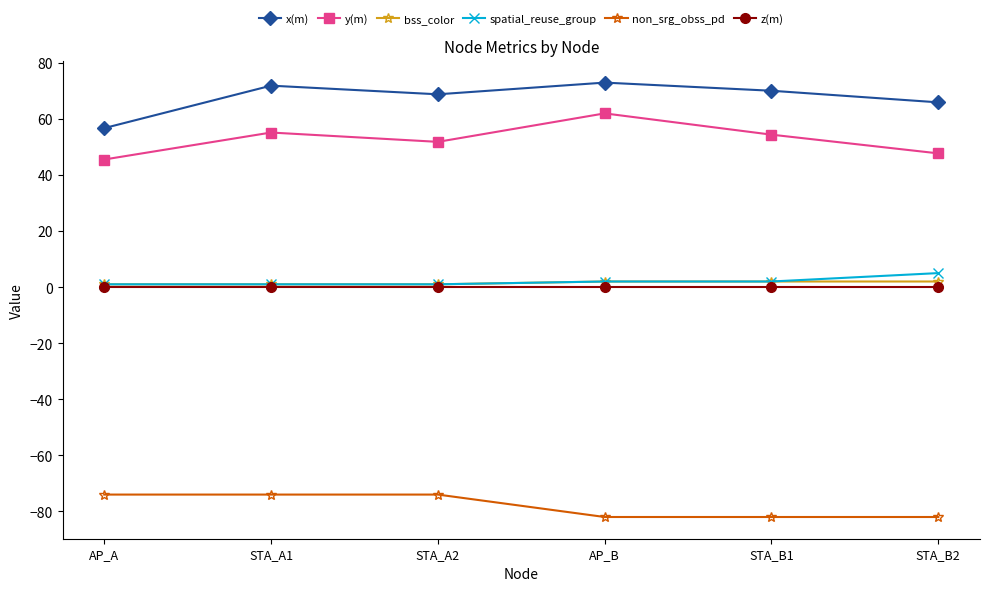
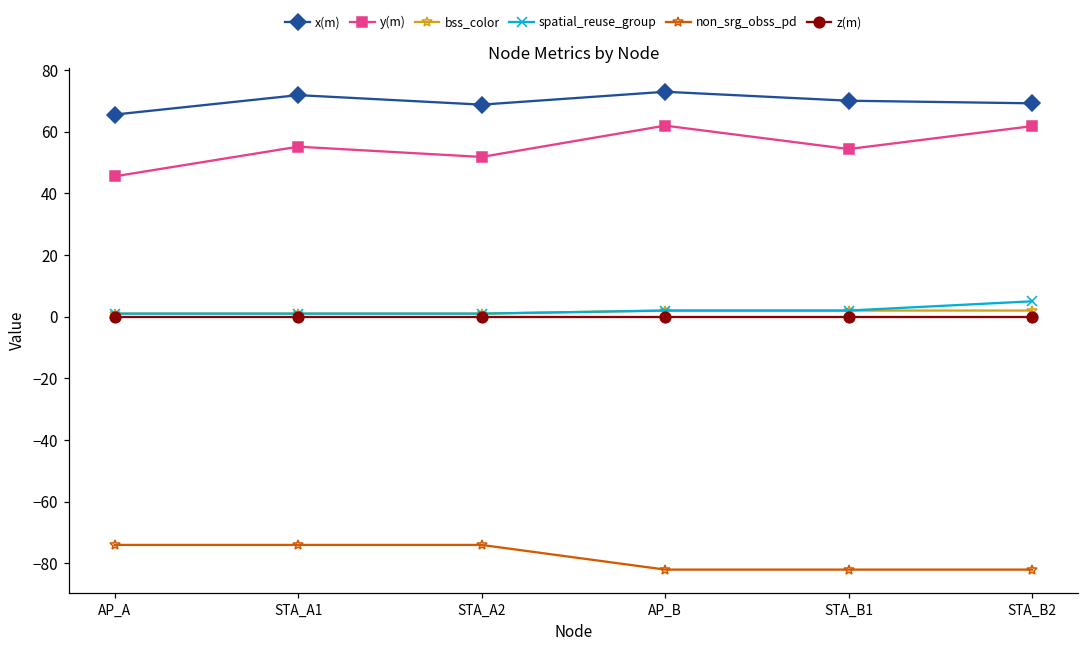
x(m), AP_A: 57 -> 66
x(m), STA_B2: 66 -> 69
y(m), STA_B2: 48 -> 62
